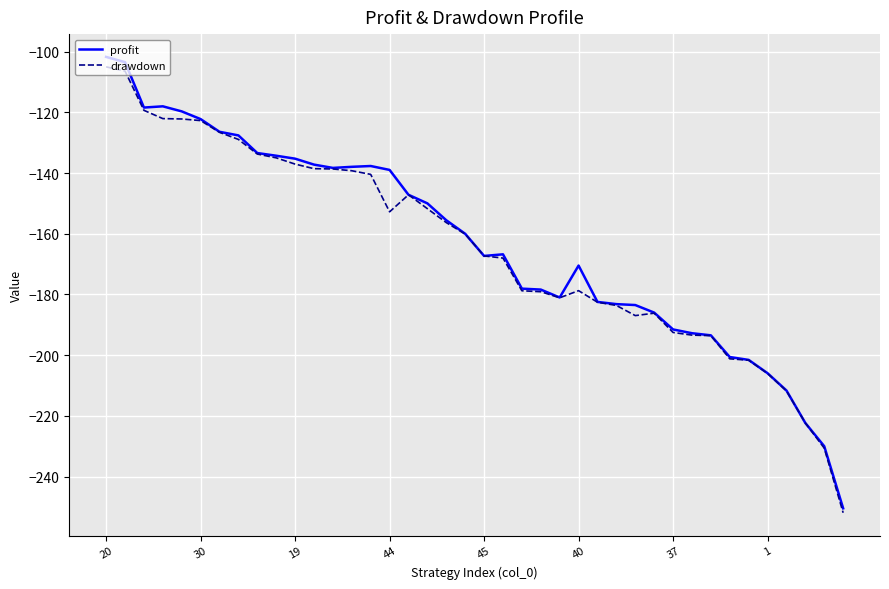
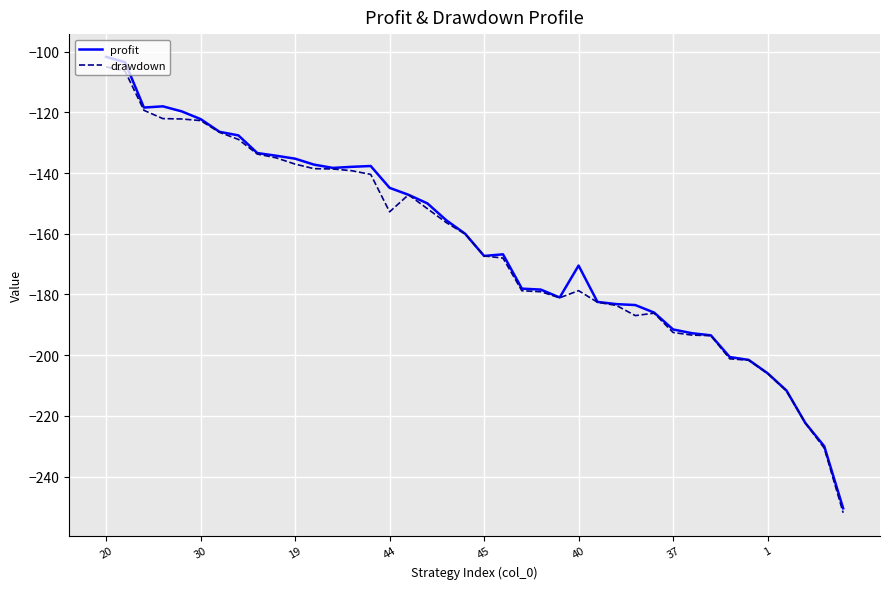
profit, 44: -139 -> -145
